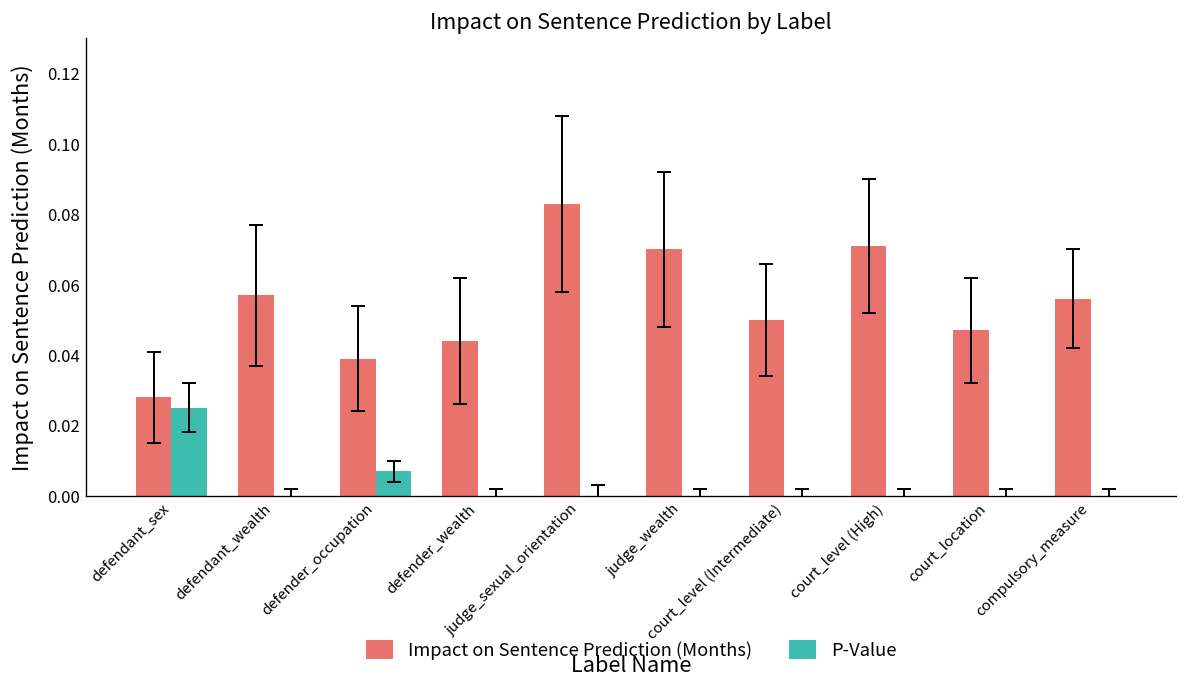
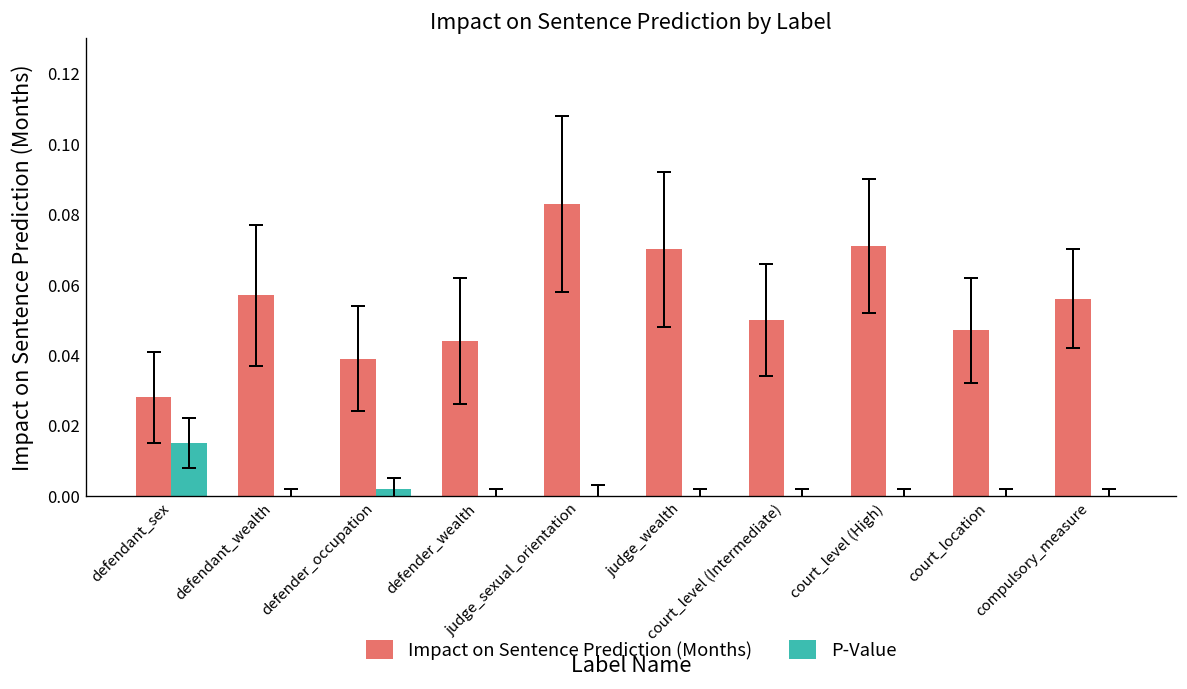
P-Value, defendant_sex: 0.025 -> 0.015
P-Value, defender_occupation: 0.007 -> 0.002
